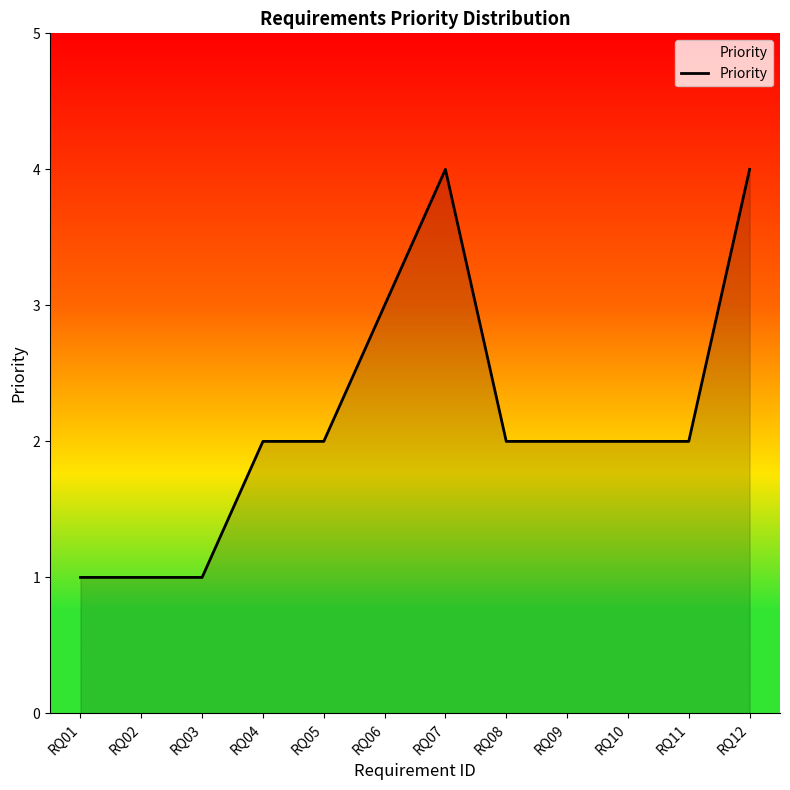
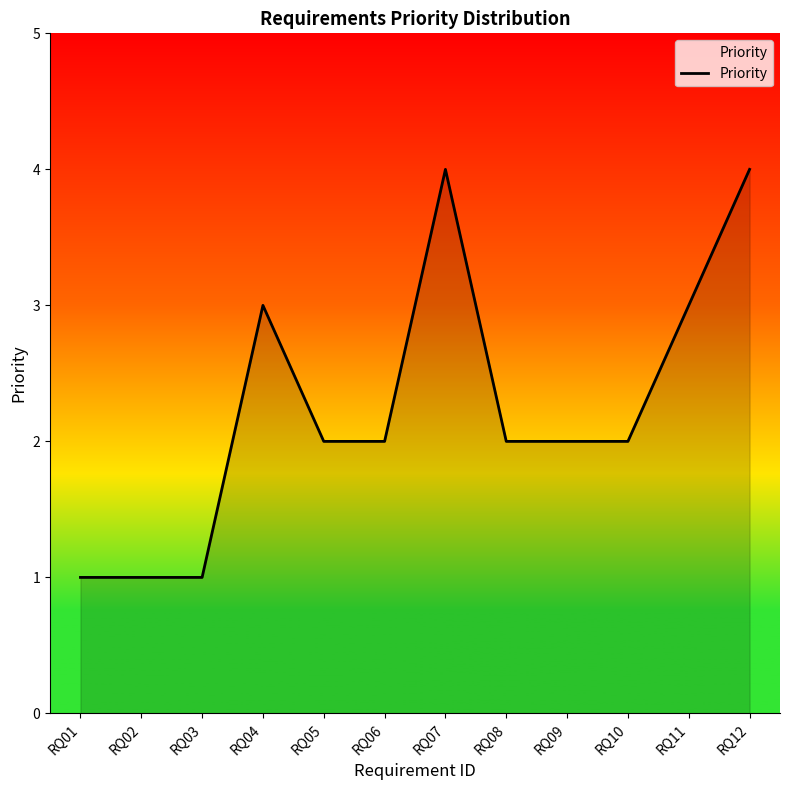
RQ04: 2 -> 3
RQ06: 3 -> 2
RQ11: 2 -> 3
